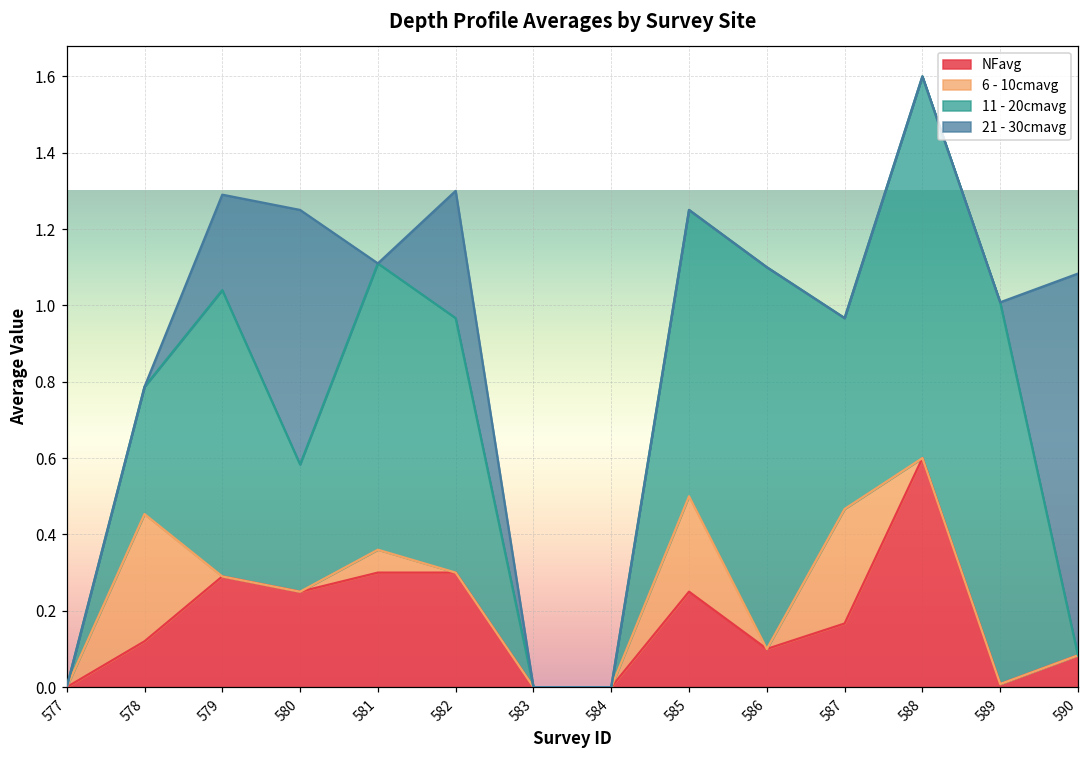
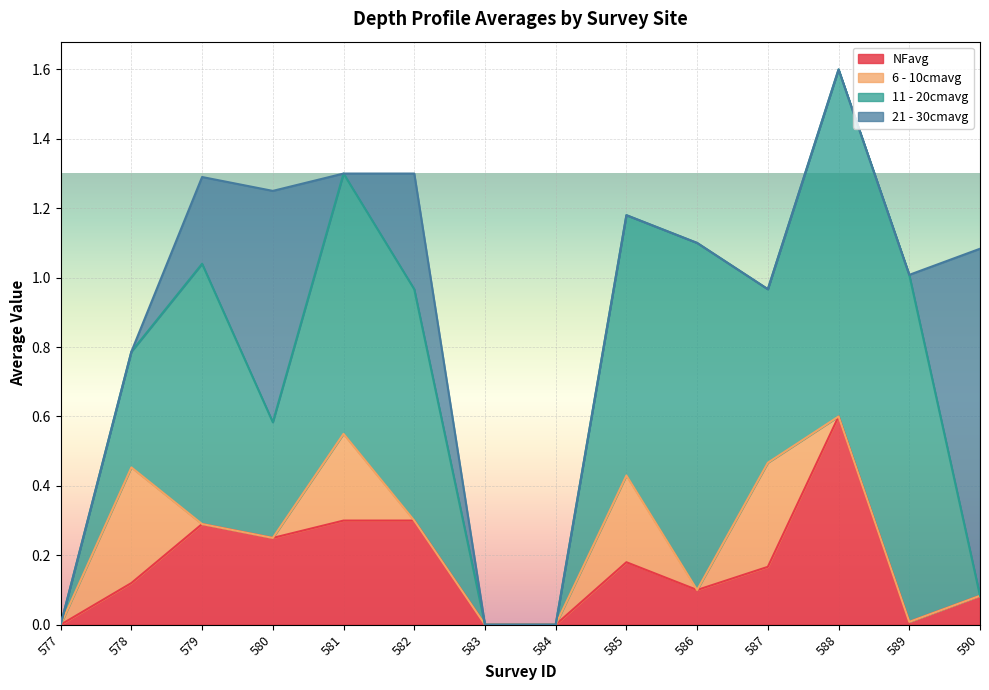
6 - 10cmavg, 581: 0.06 -> 0.25
NFavg, 585: 0.25 -> 0.18
